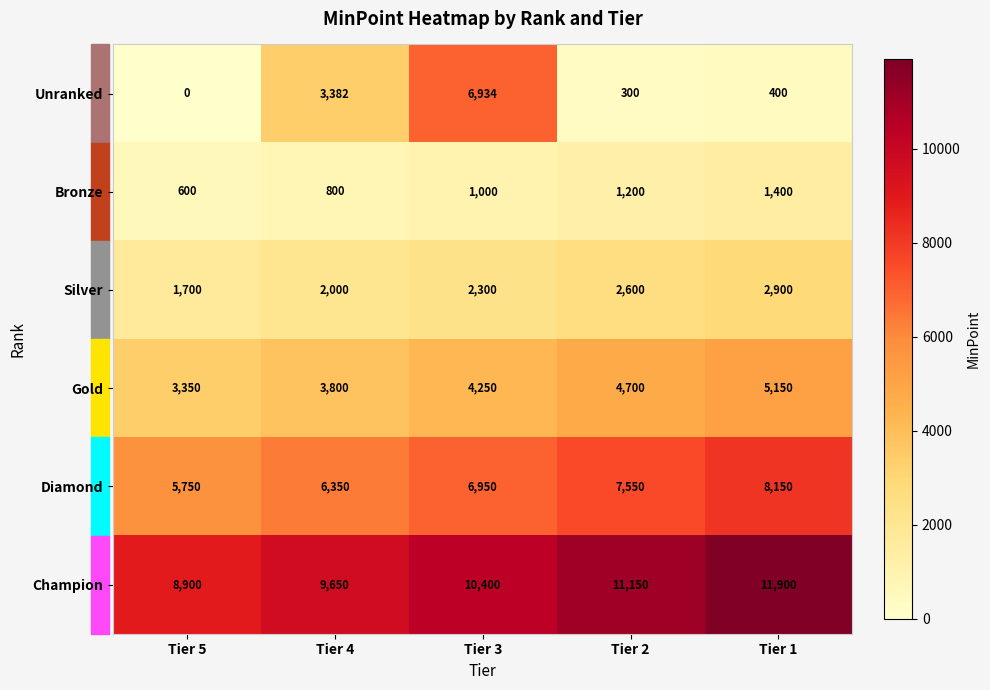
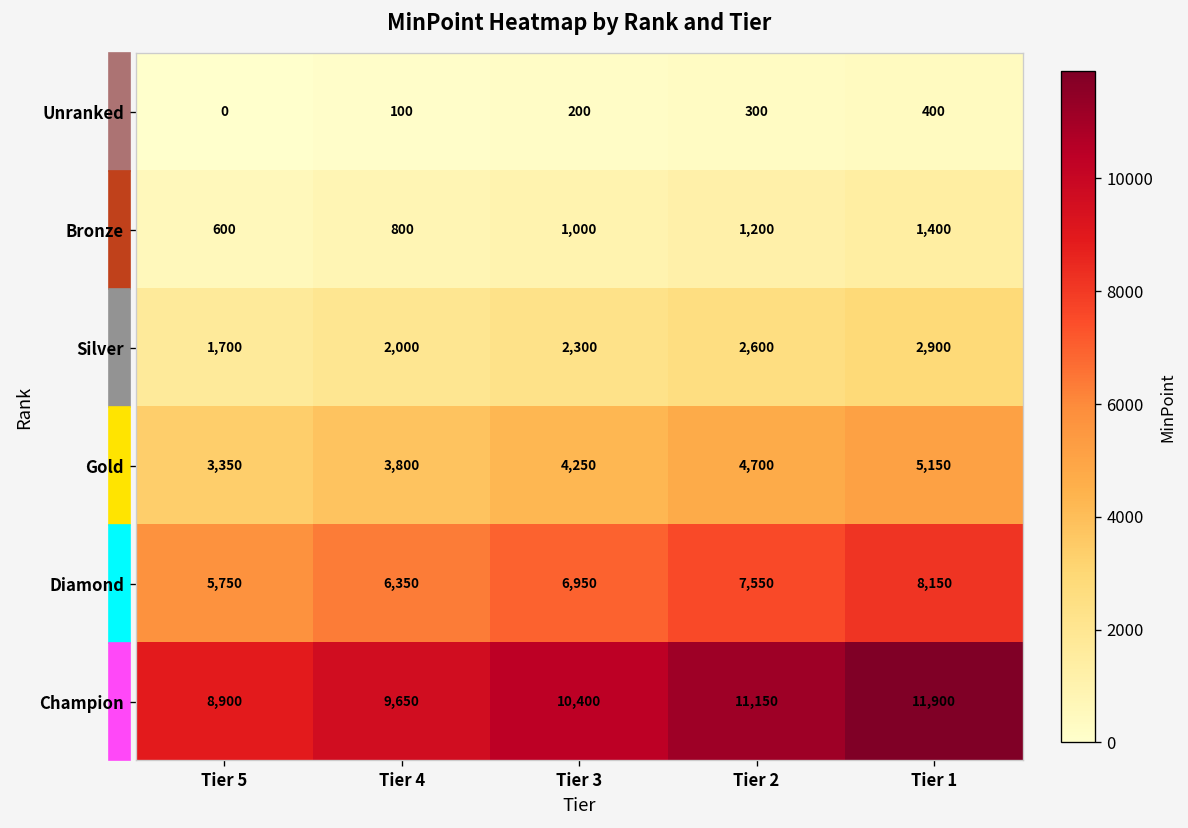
Unranked, Tier 4: 3,382 -> 100
Unranked, Tier 3: 6,934 -> 200
